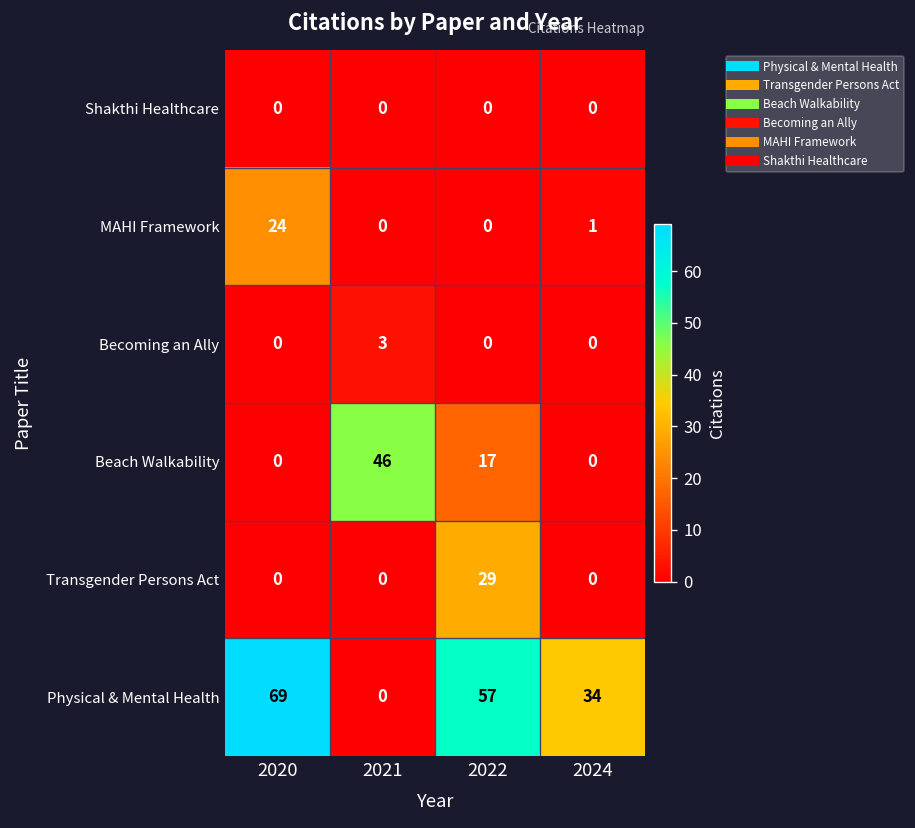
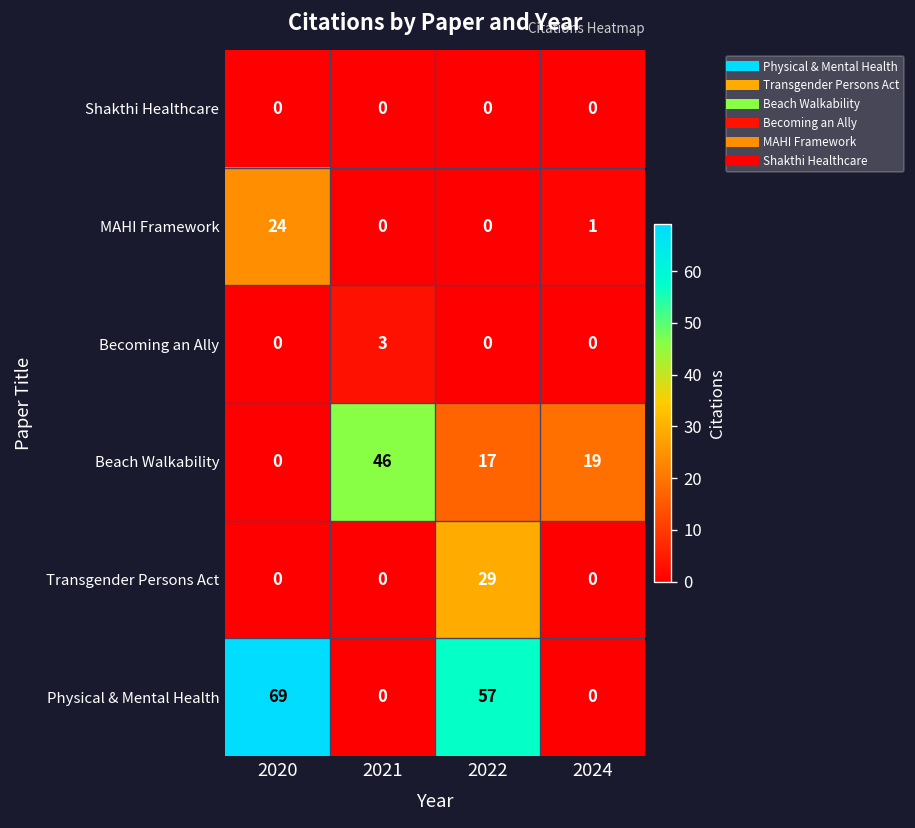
Beach Walkability, 2024: 0 -> 19
Physical & Mental Health, 2024: 34 -> 0
